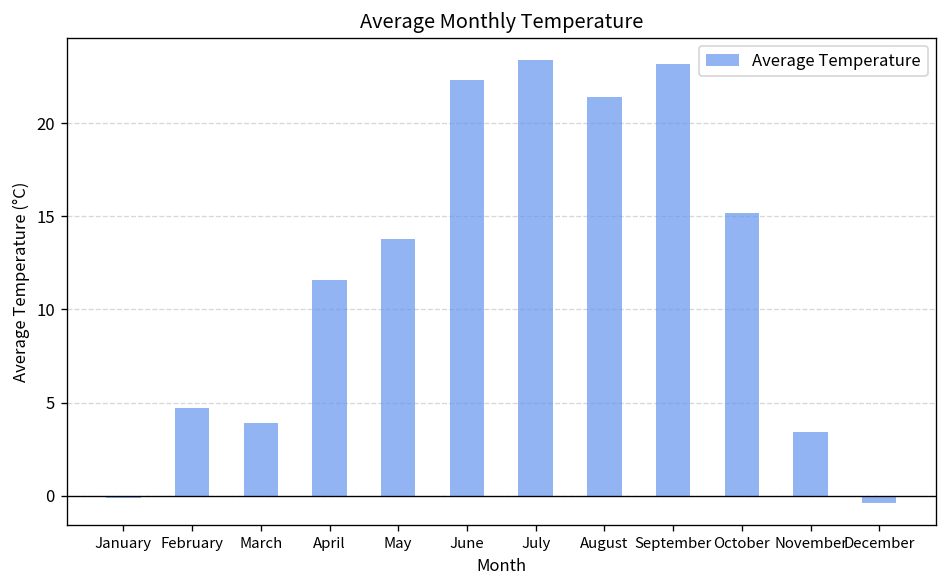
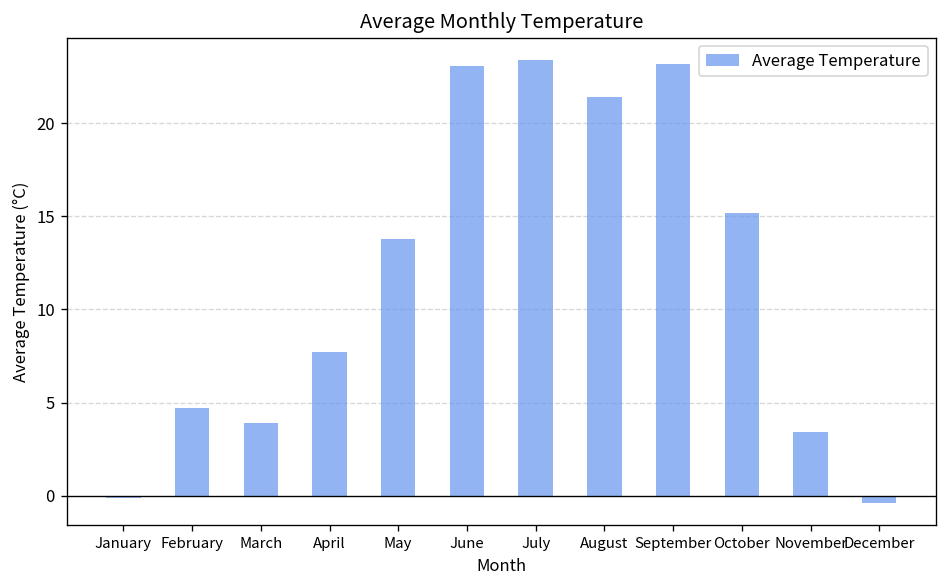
April: 11.6 -> 7.7
June: 22.3 -> 23.1
